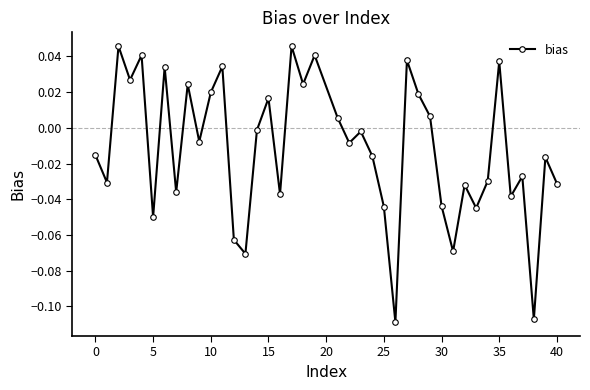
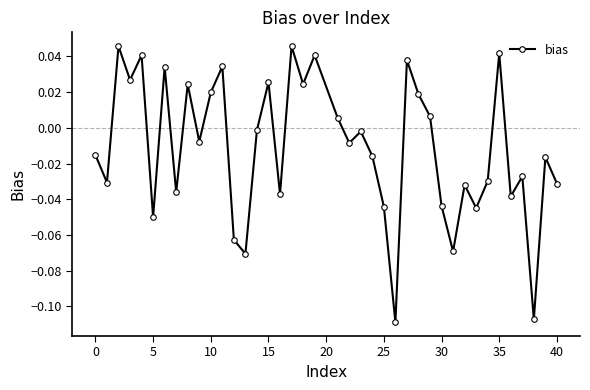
15: 0.017 -> 0.026
35: 0.037 -> 0.042
